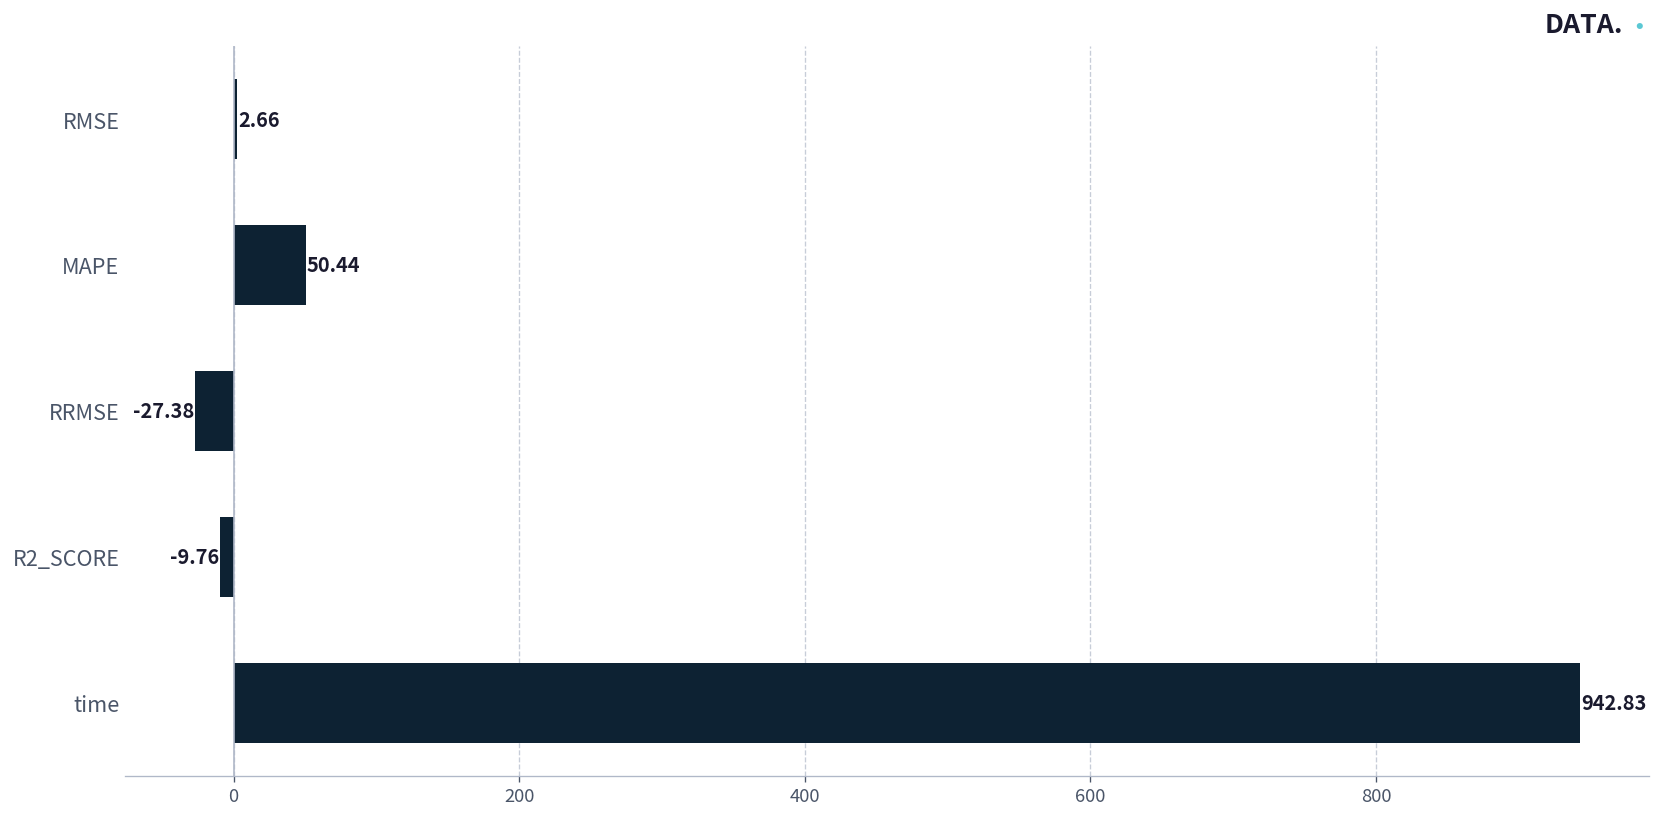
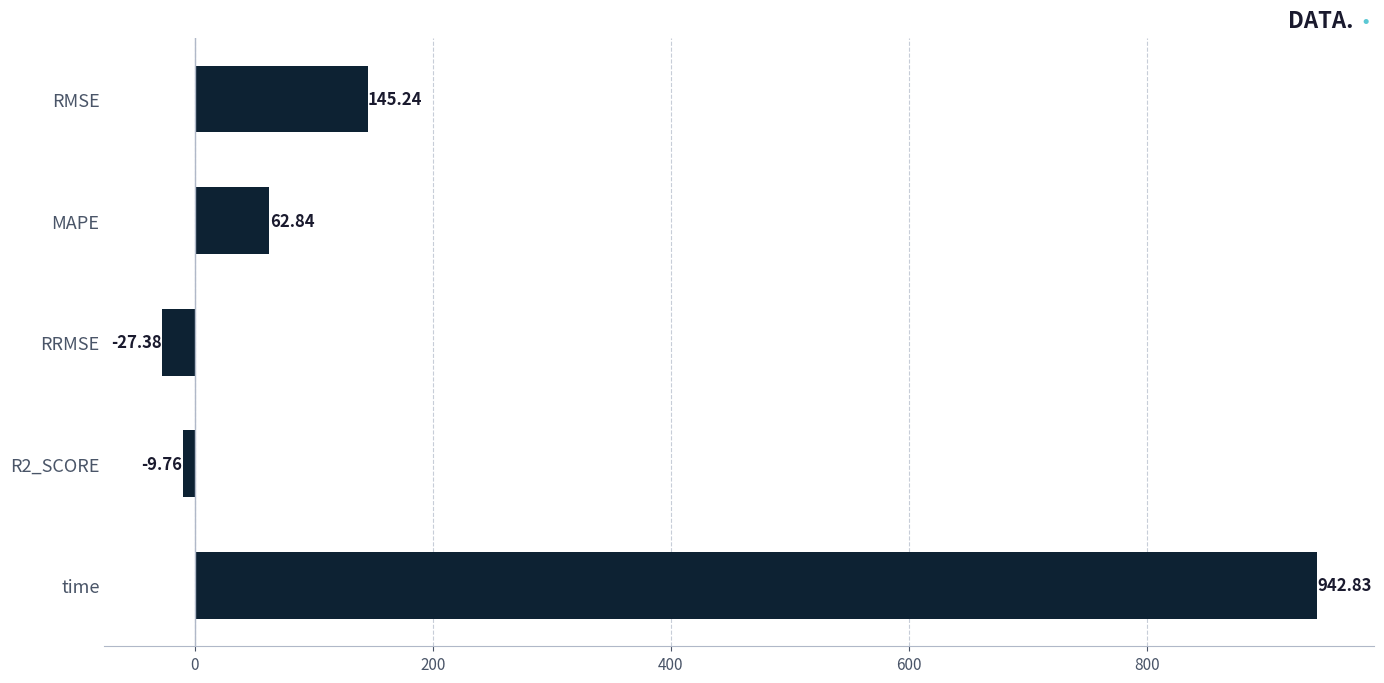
RMSE: 2.66 -> 145.24
MAPE: 50.44 -> 62.84
